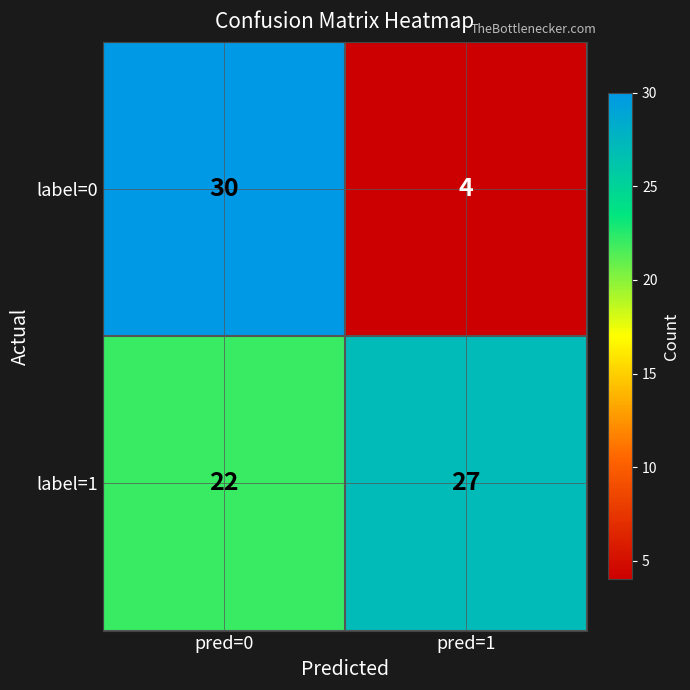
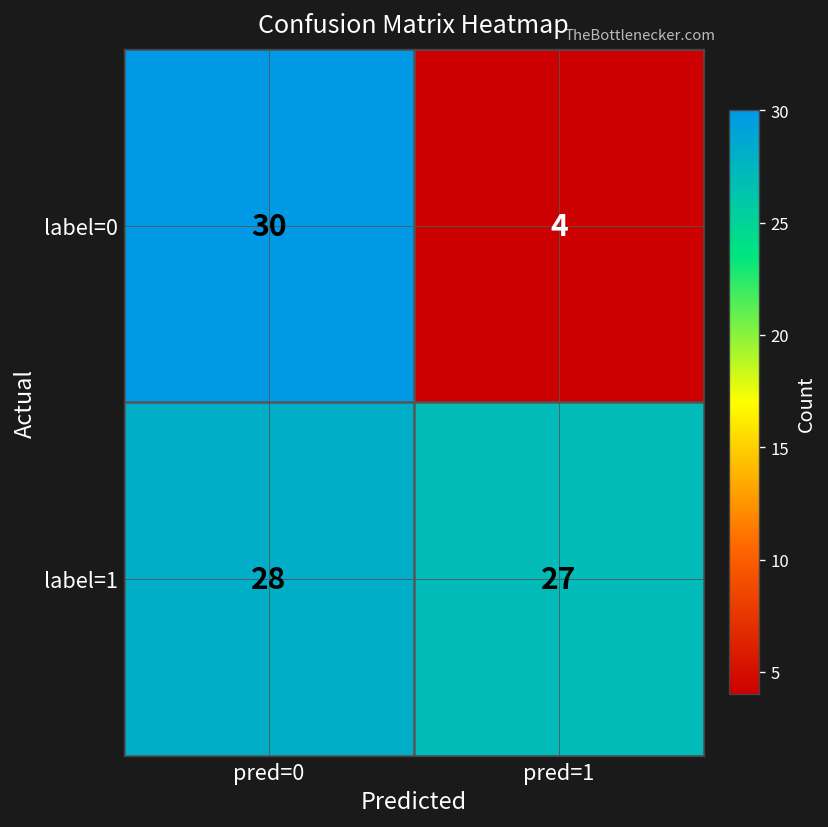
label=1, pred=0: 22 -> 28
